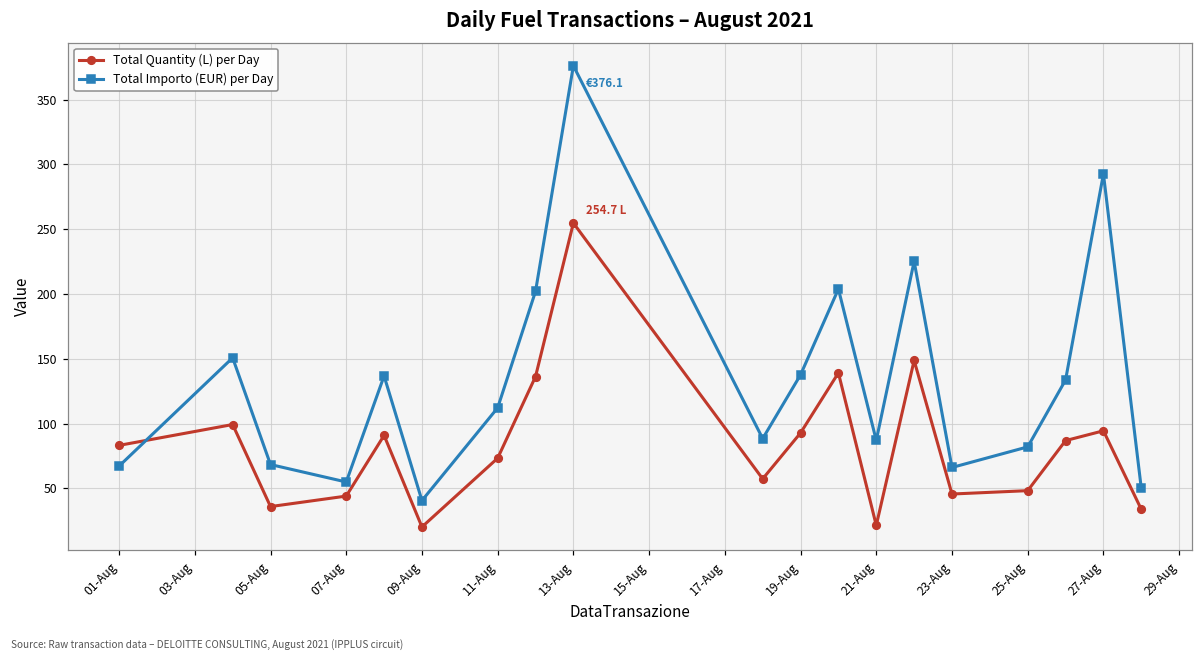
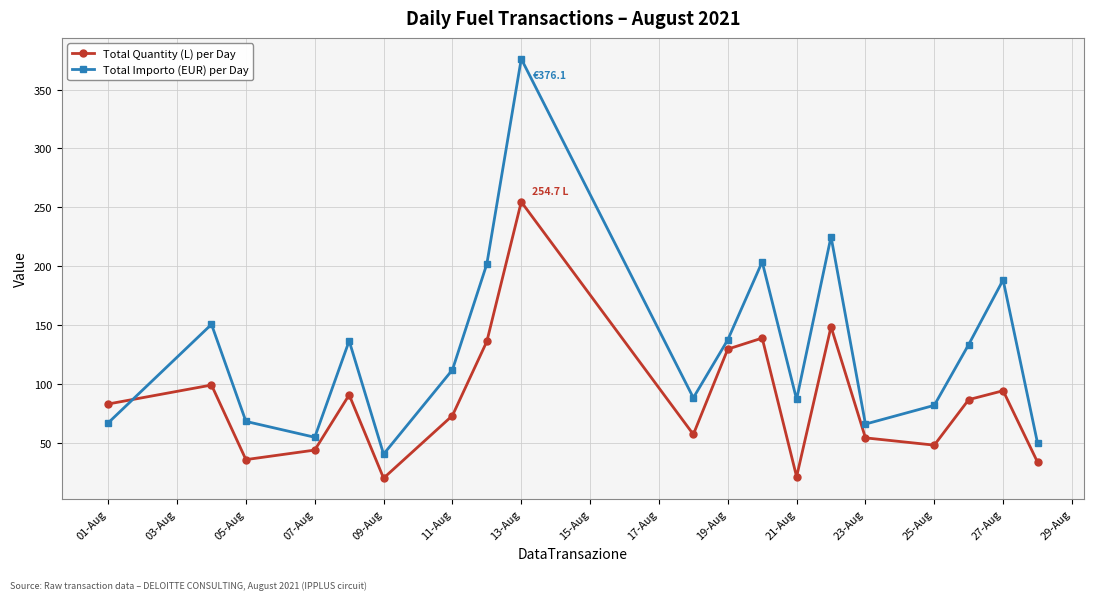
Total Quantity (L) per Day, 19-Aug: 93 -> 130
Total Quantity (L) per Day, 23-Aug: 46 -> 54
Total Importo (EUR) per Day, 27-Aug: 293 -> 188
